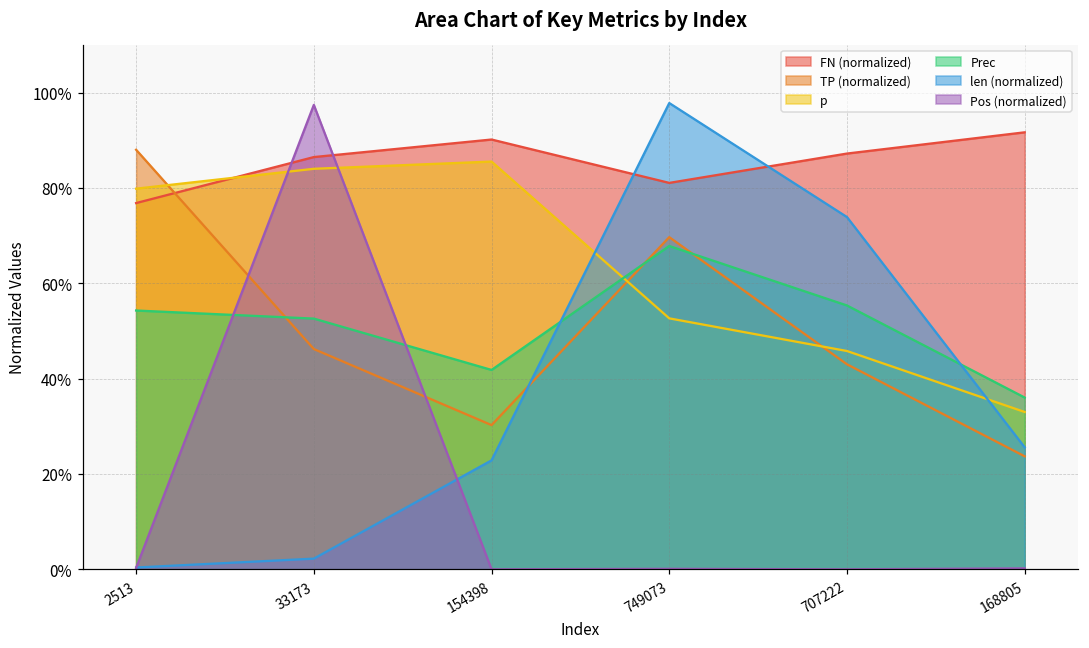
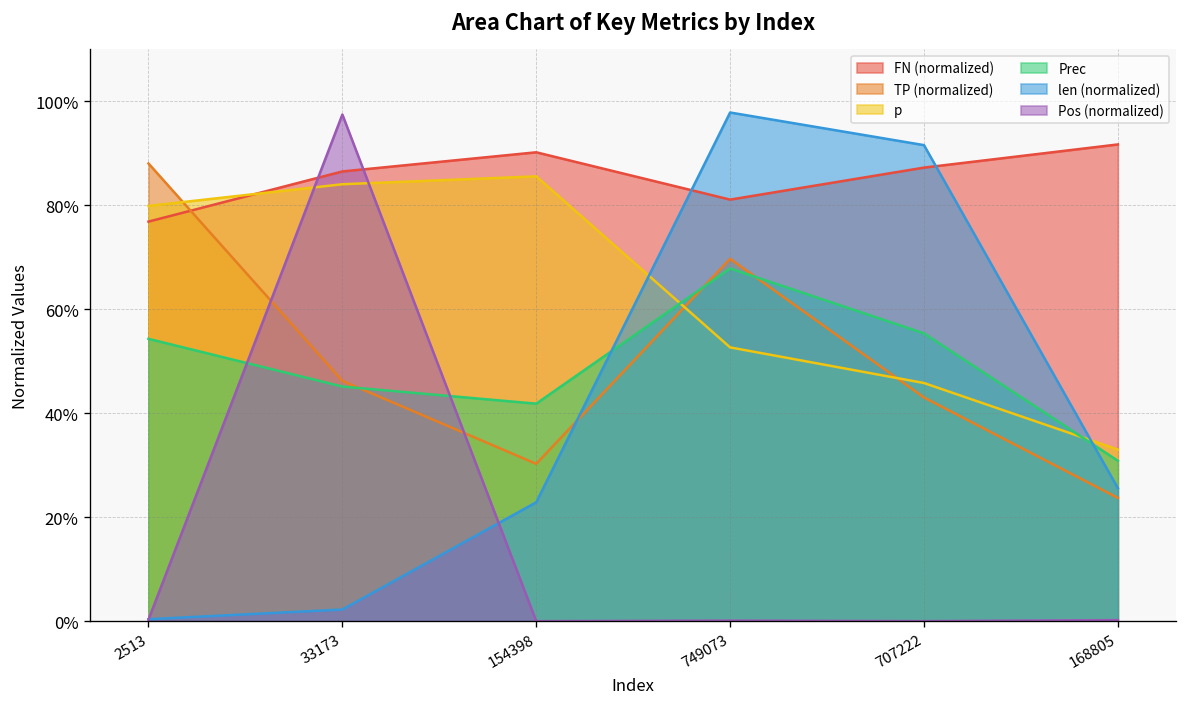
Prec, 33173: 53% -> 45%
len (normalized), 707222: 74% -> 92%
Prec, 168805: 36% -> 31%
